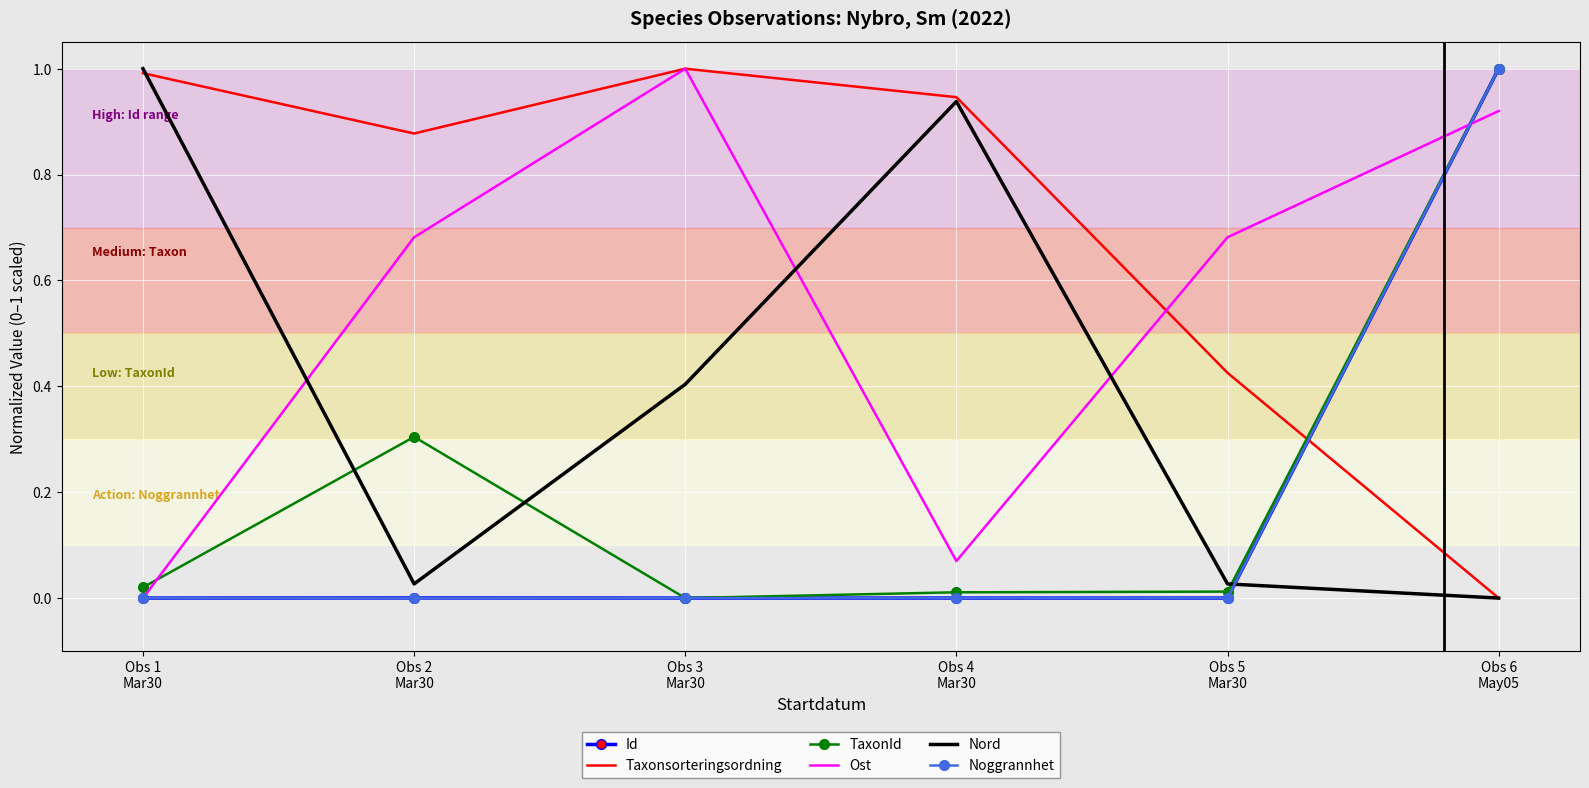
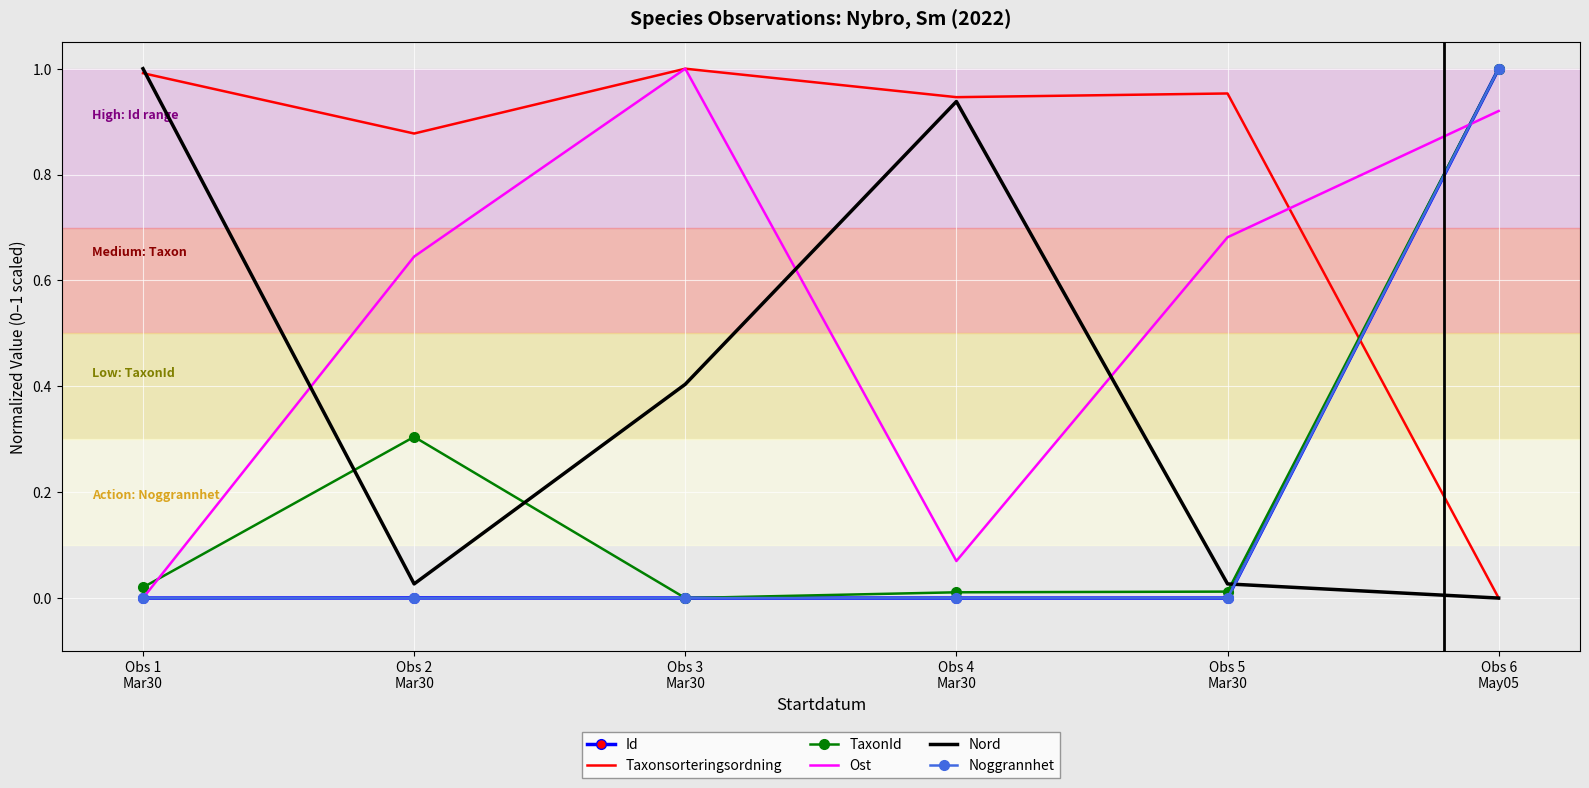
Ost, Obs 2 Mar30: 0.68 -> 0.65
Taxonsorteringsordning, Obs 5 Mar30: 0.43 -> 0.95
